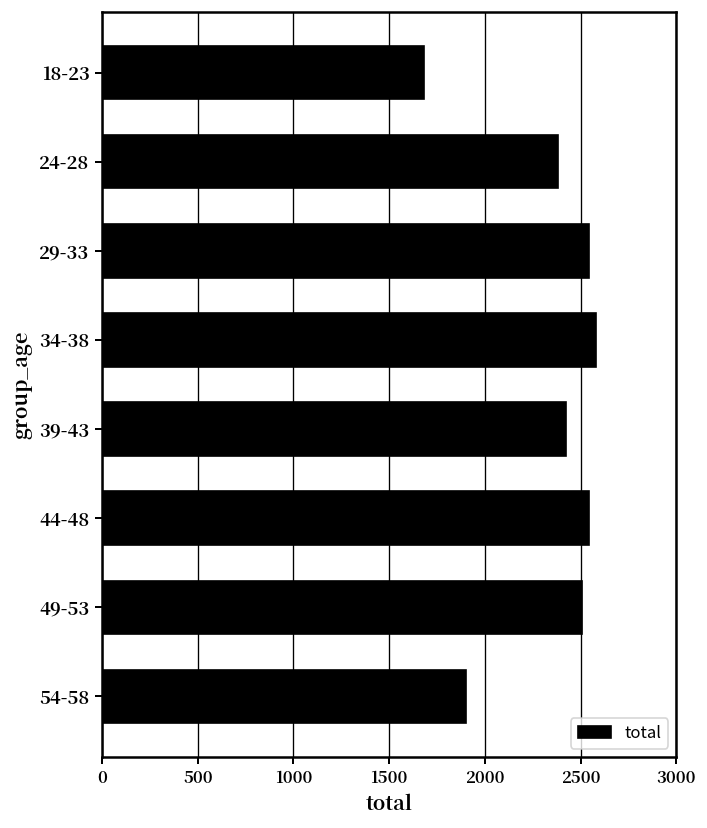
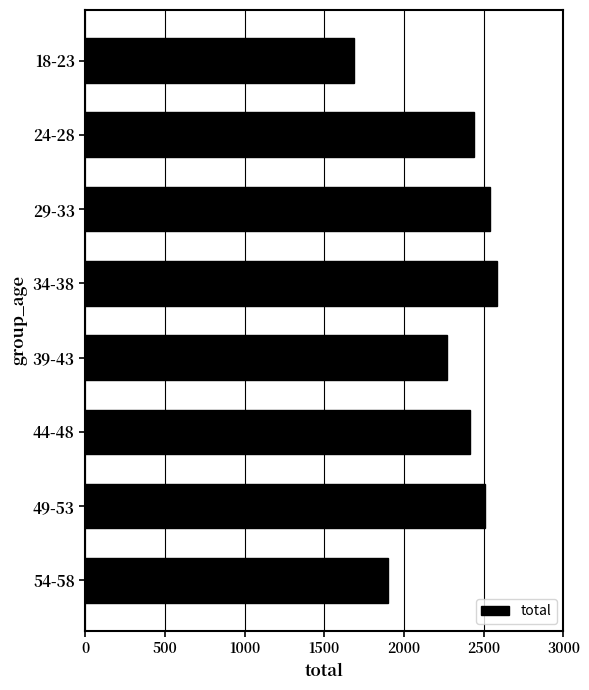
24-28: 2380 -> 2440
39-43: 2430 -> 2270
44-48: 2540 -> 2410
